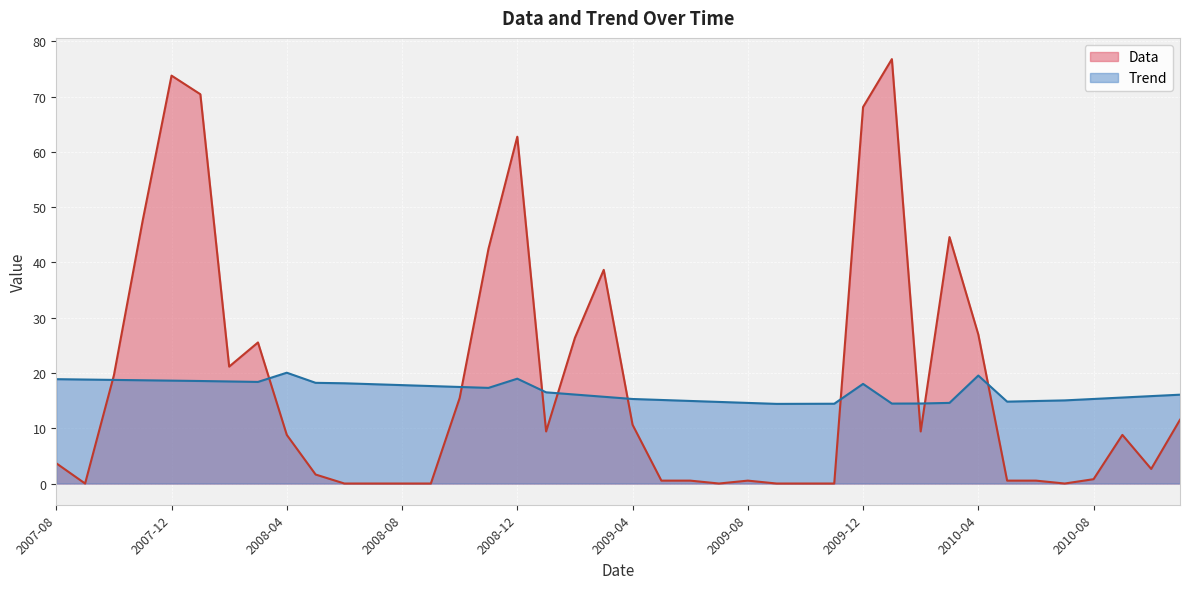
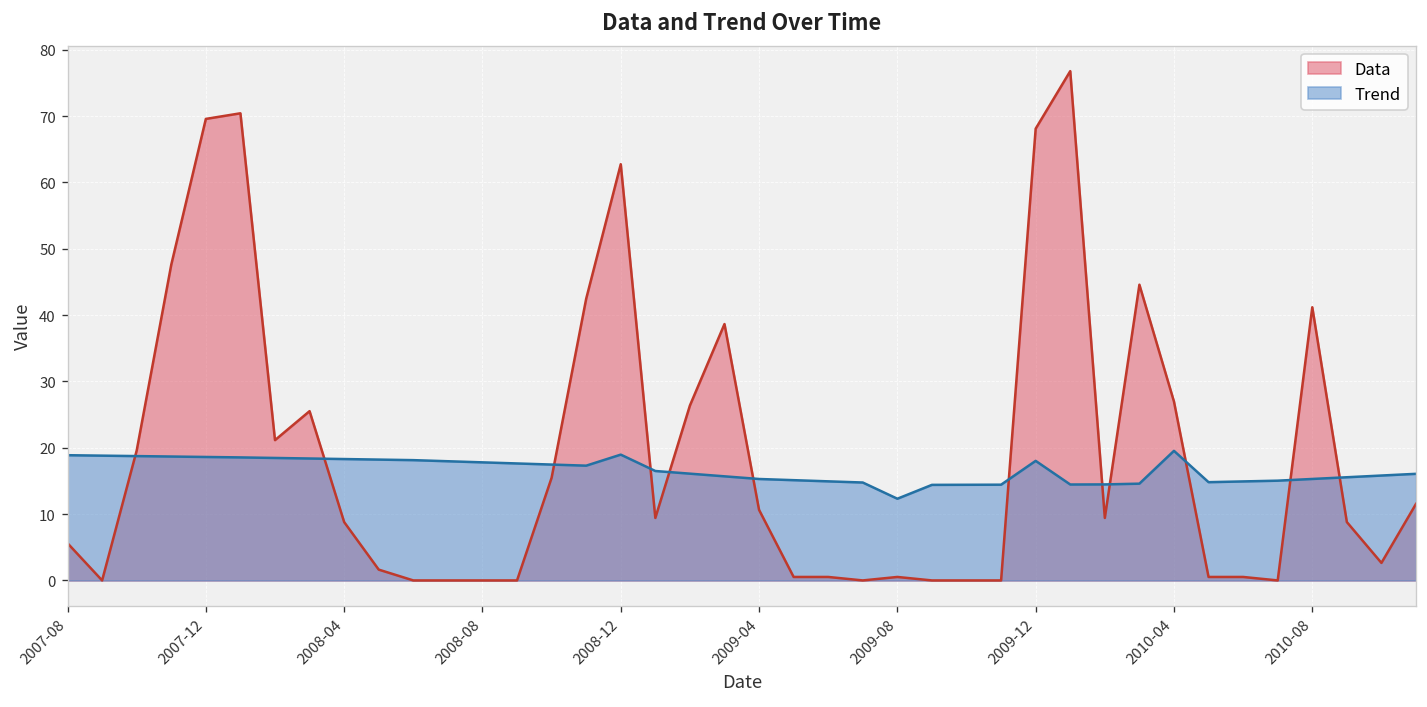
Data, 2007-08: 4 -> 6
Data, 2007-12: 74 -> 70
Trend, 2008-04: 20 -> 18
Trend, 2009-08: 15 -> 12
Data, 2010-08: 1 -> 41
